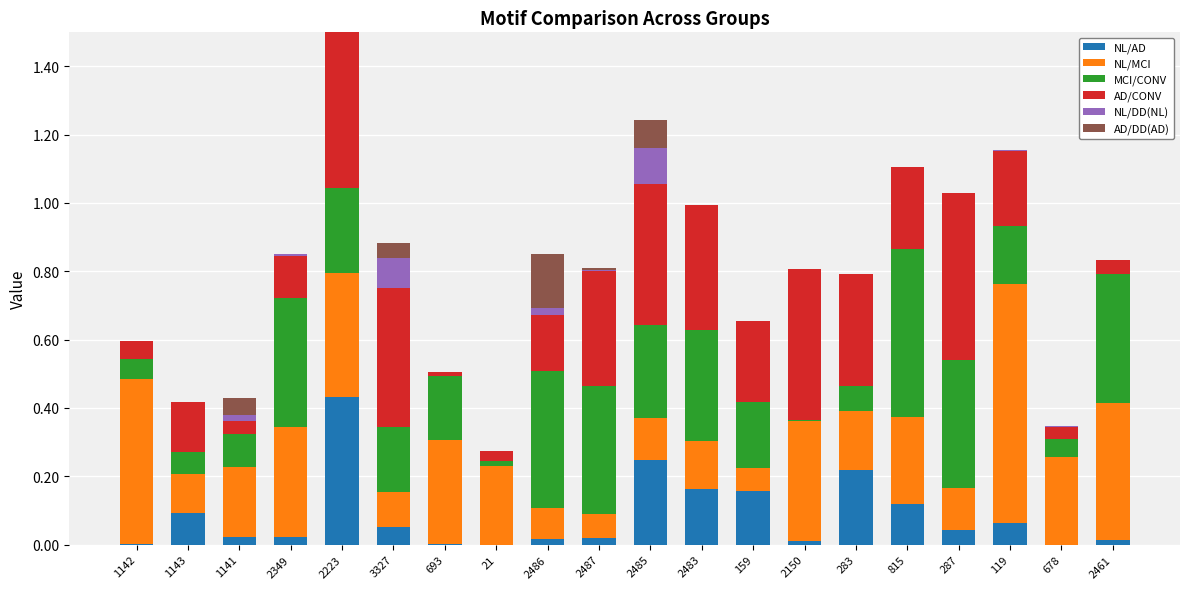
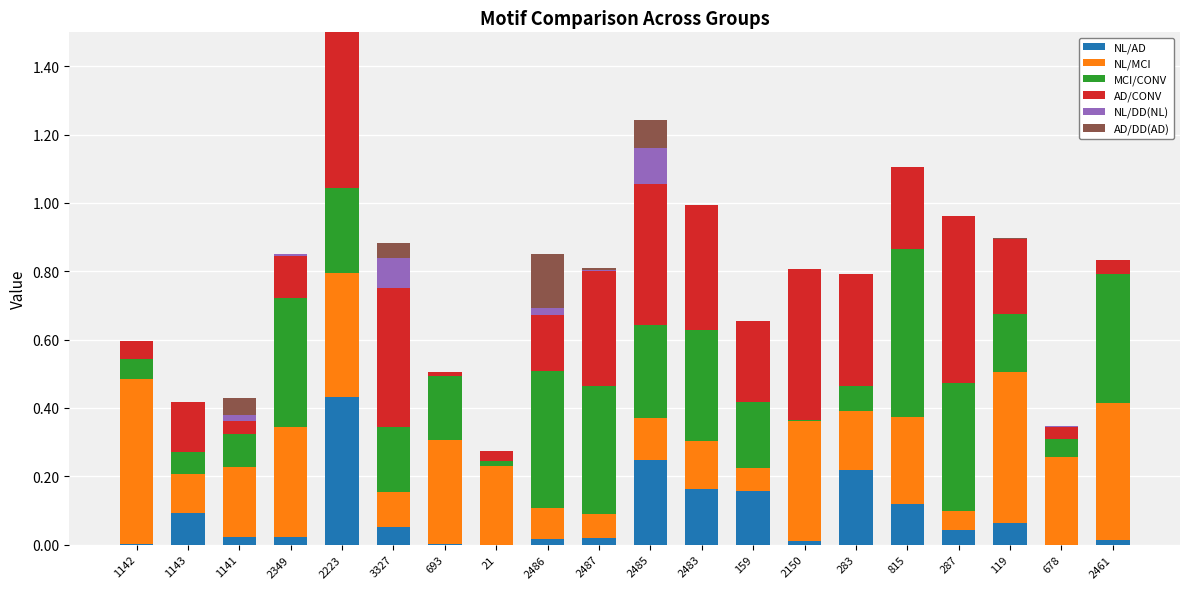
NL/MCI, 287: 0.12 -> 0.06
NL/MCI, 119: 0.70 -> 0.44
